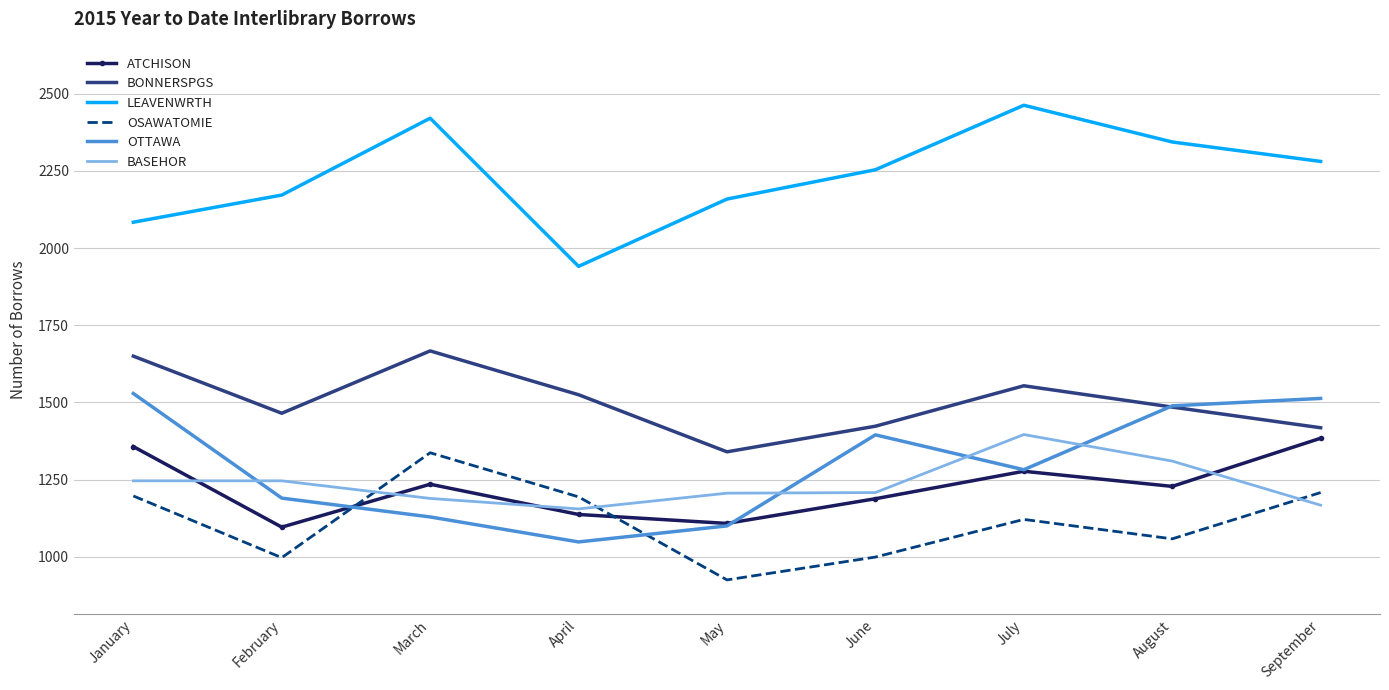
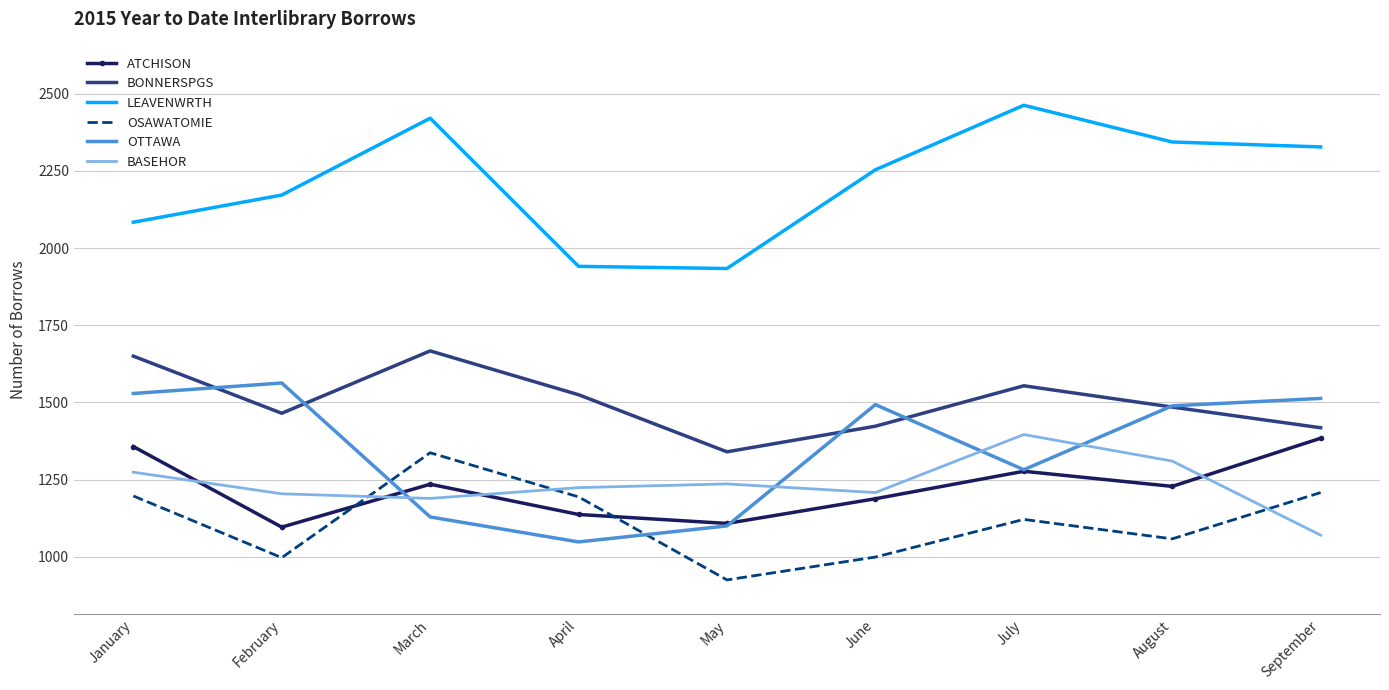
BASEHOR, January: 1250 -> 1270
OTTAWA, February: 1190 -> 1560
BASEHOR, February: 1250 -> 1200
BASEHOR, April: 1160 -> 1220
LEAVENWRTH, May: 2160 -> 1930
BASEHOR, May: 1210 -> 1240
OTTAWA, June: 1400 -> 1490
LEAVENWRTH, September: 2280 -> 2330
BASEHOR, September: 1170 -> 1070
